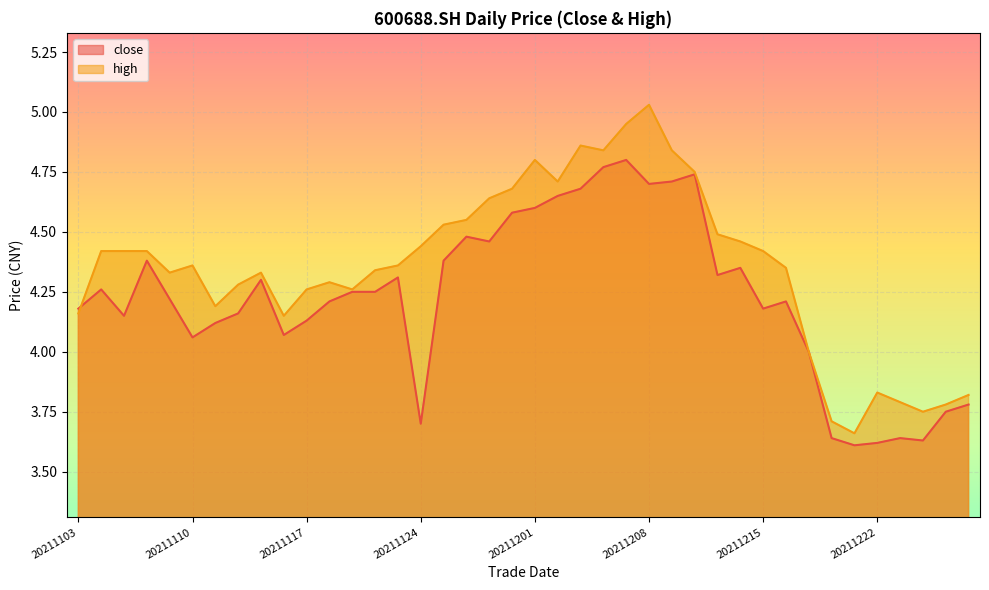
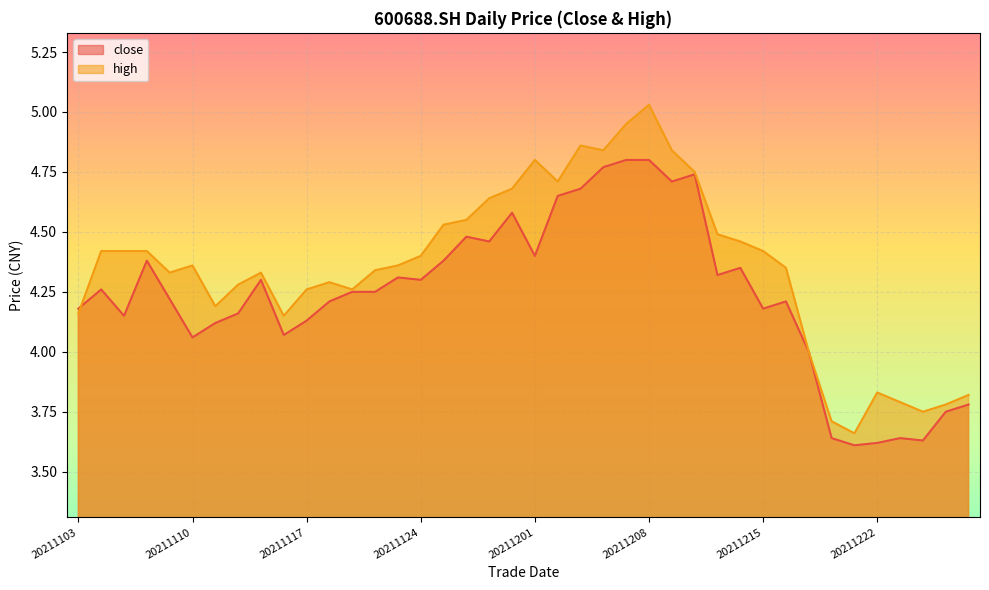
close, 20211124: 3.7 -> 4.3
high, 20211124: 4.44 -> 4.40
close, 20211201: 4.6 -> 4.4
close, 20211208: 4.7 -> 4.8
